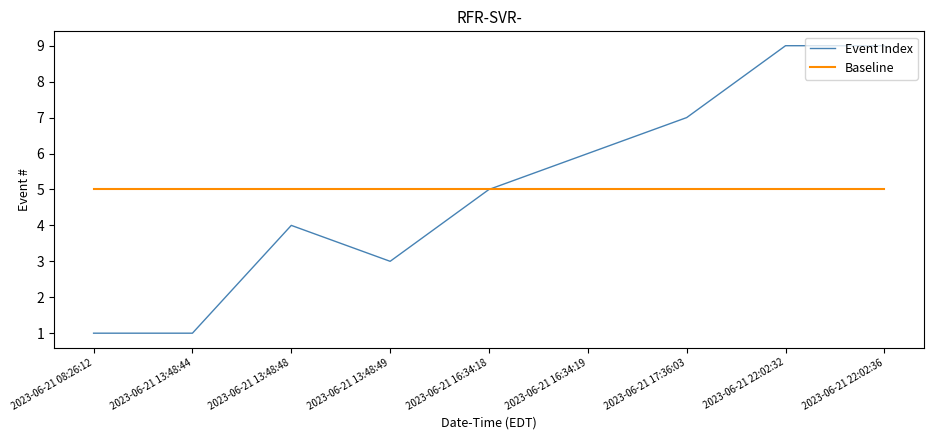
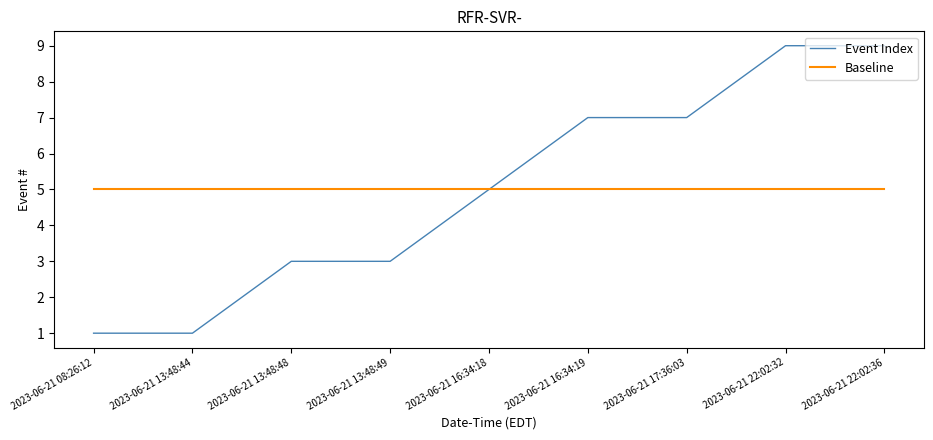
Event Index, 2023-06-21 13:48:48: 4 -> 3
Event Index, 2023-06-21 16:34:19: 6 -> 7
